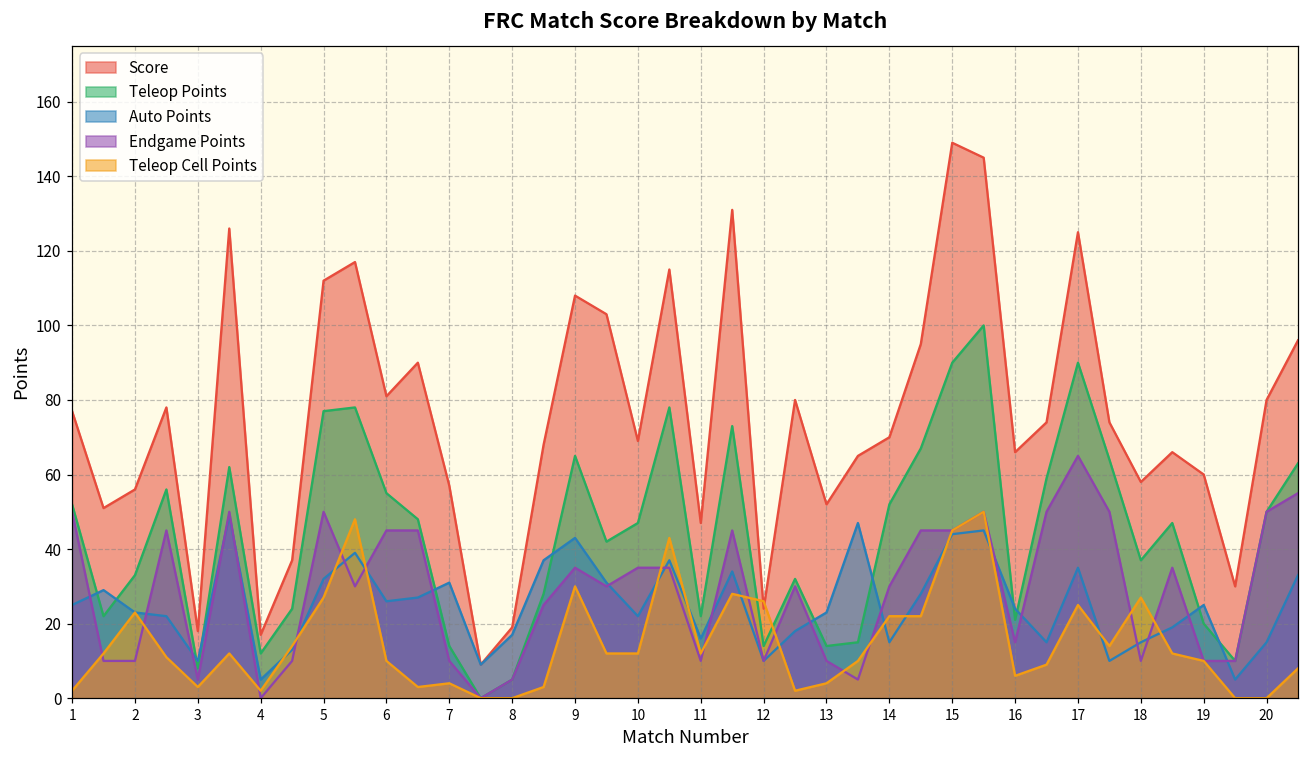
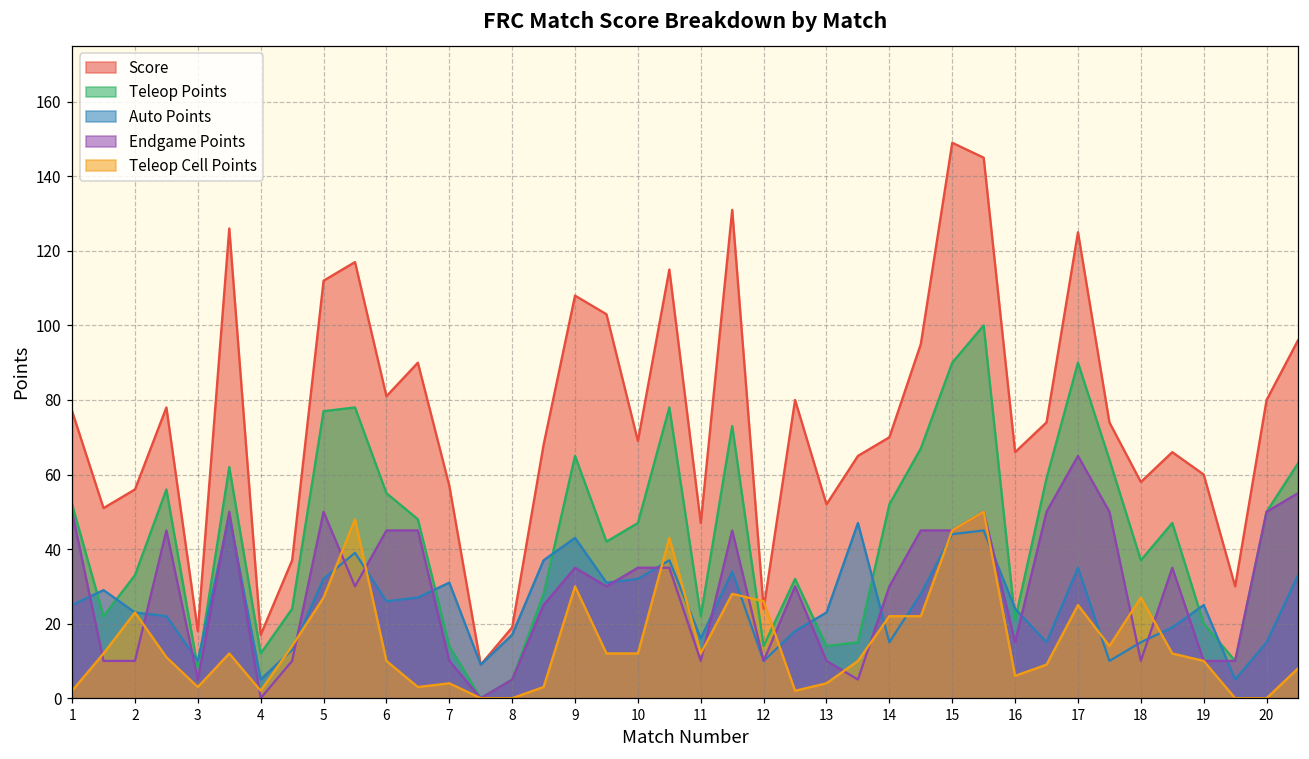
Auto Points, 10: 22 -> 32
